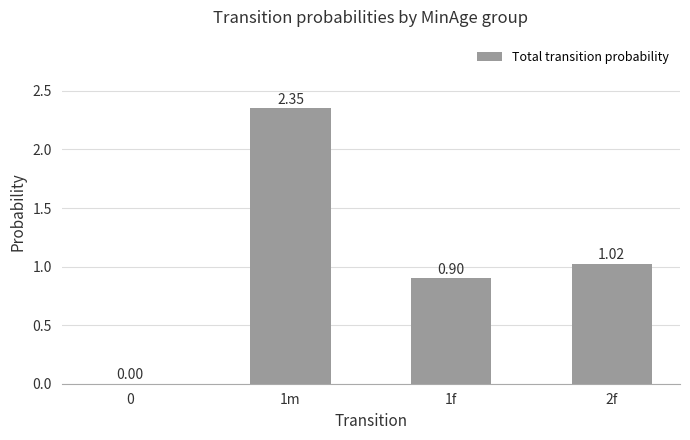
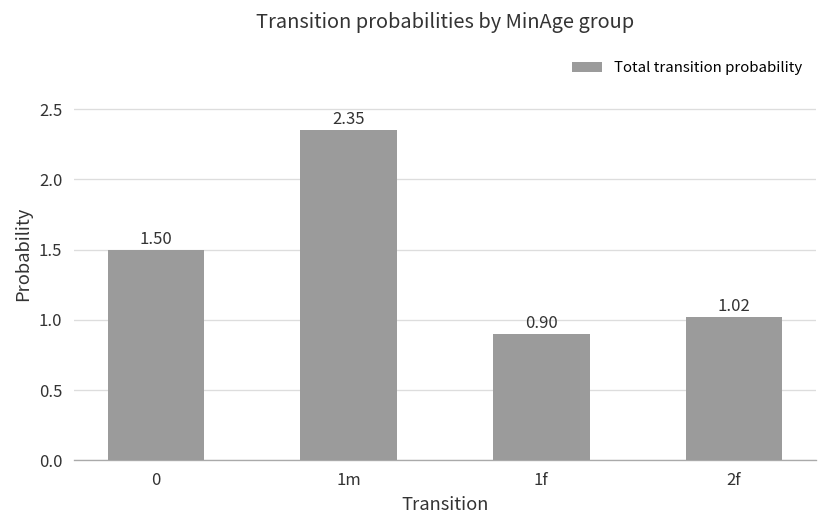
0: 0.00 -> 1.50
